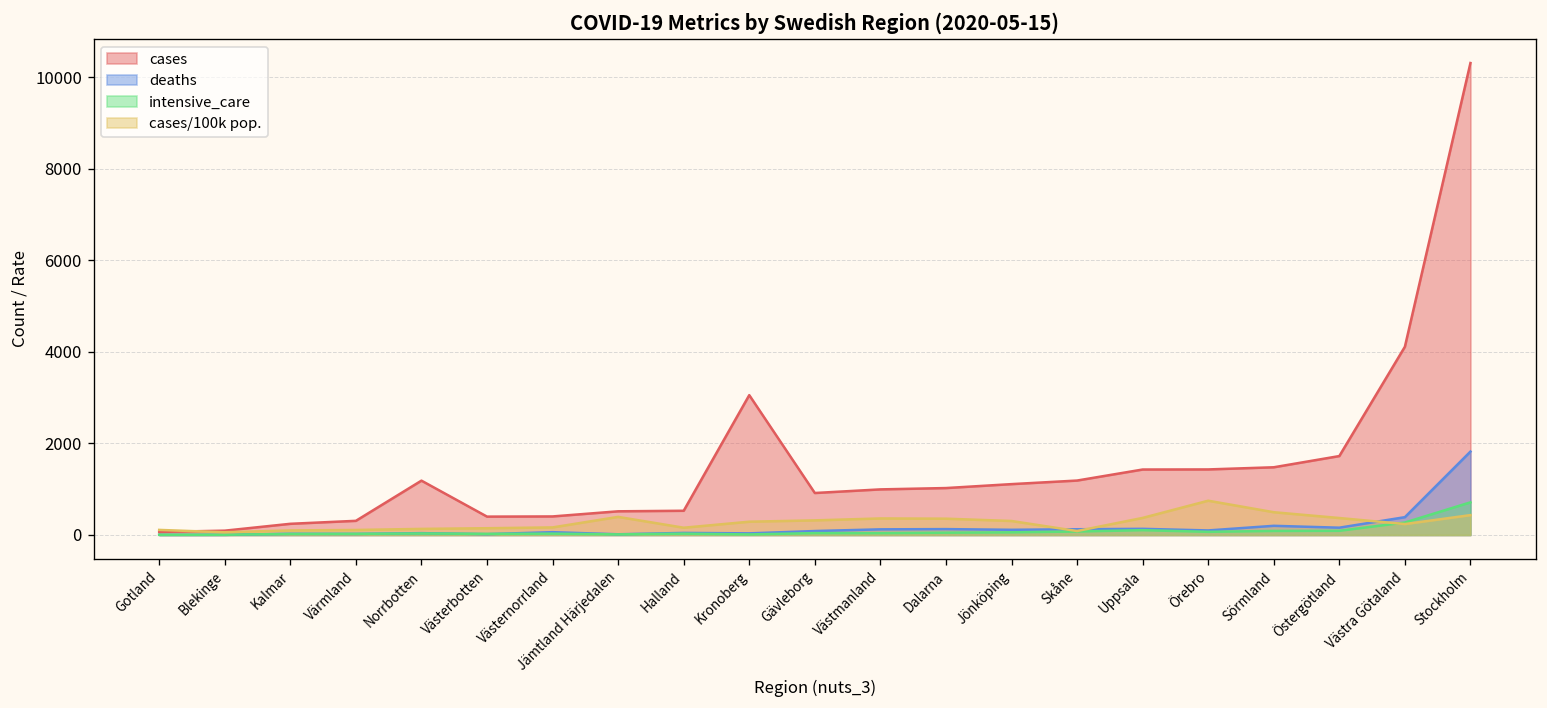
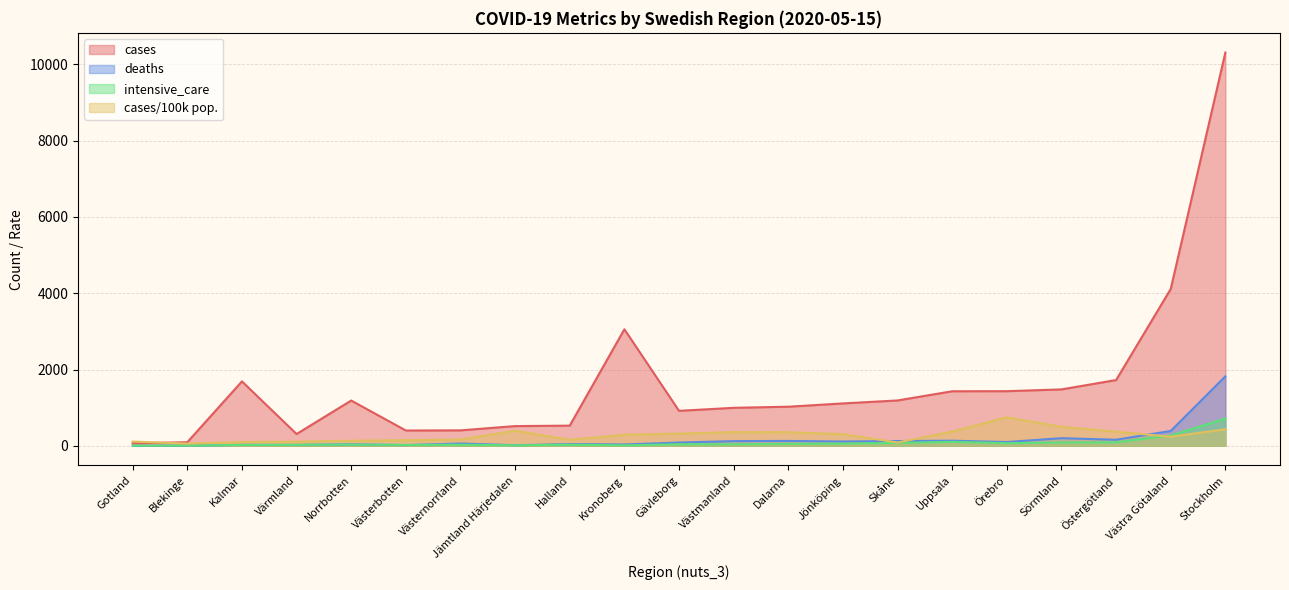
cases, Kalmar: 200 -> 1700
